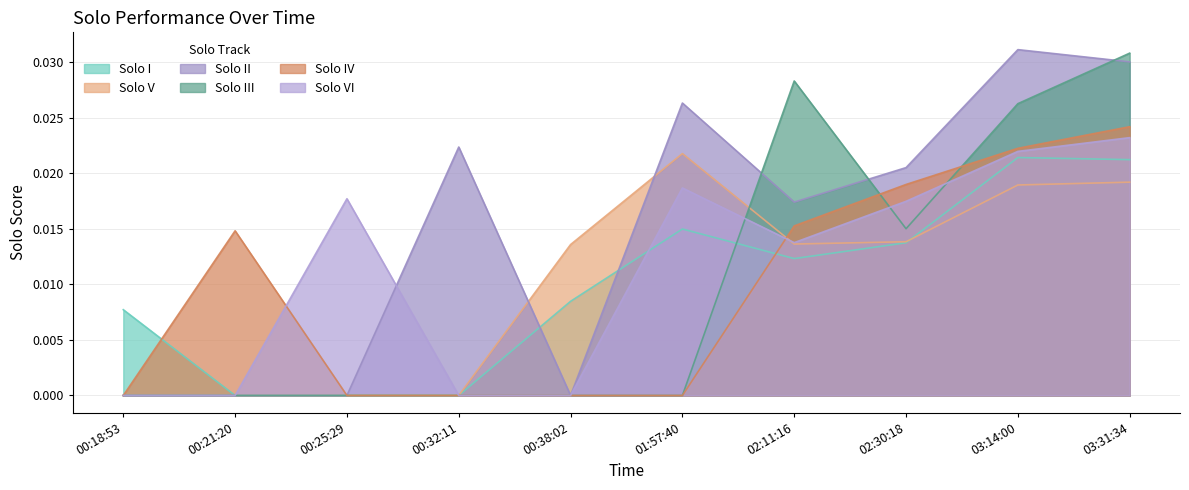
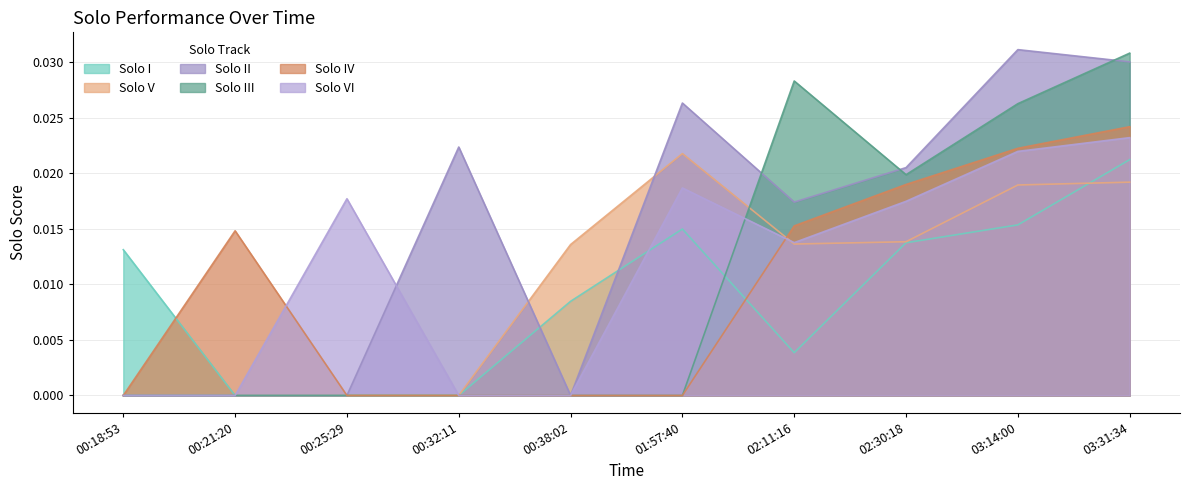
Solo I, 00:18:53: 0.0077 -> 0.0131
Solo I, 02:11:16: 0.0123 -> 0.0039
Solo III, 02:30:18: 0.0150 -> 0.0199
Solo I, 03:14:00: 0.0214 -> 0.0153
